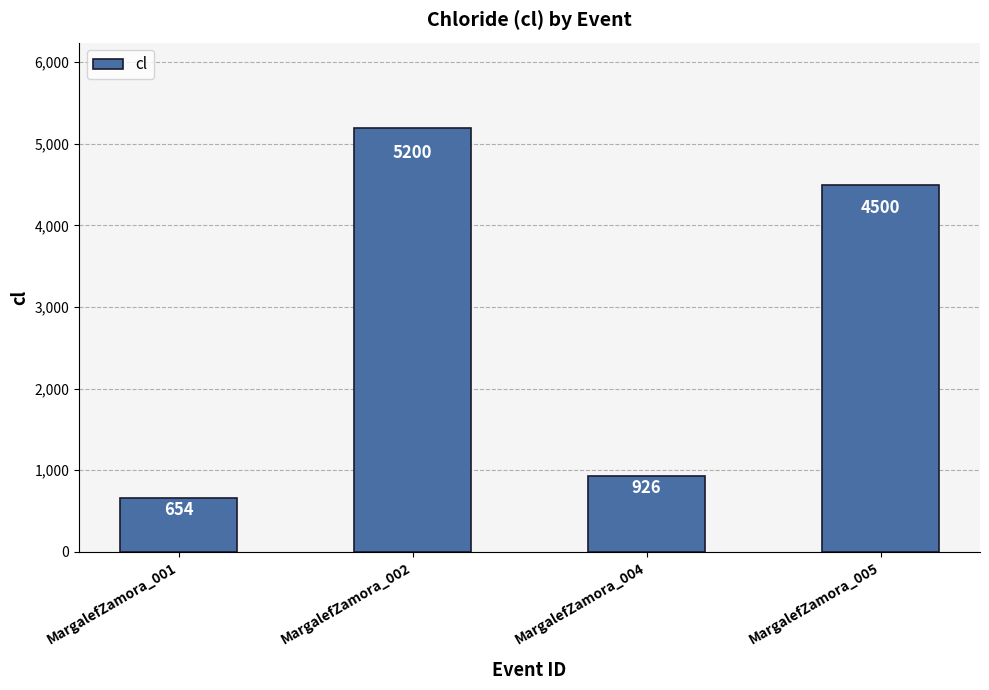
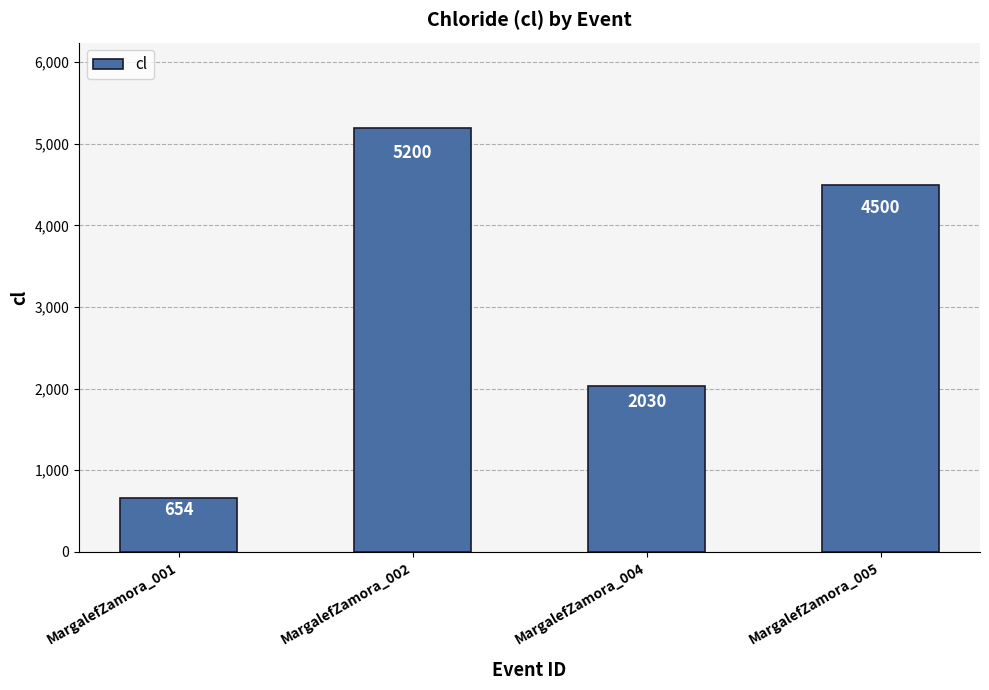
MargalefZamora_004: 926 -> 2030
